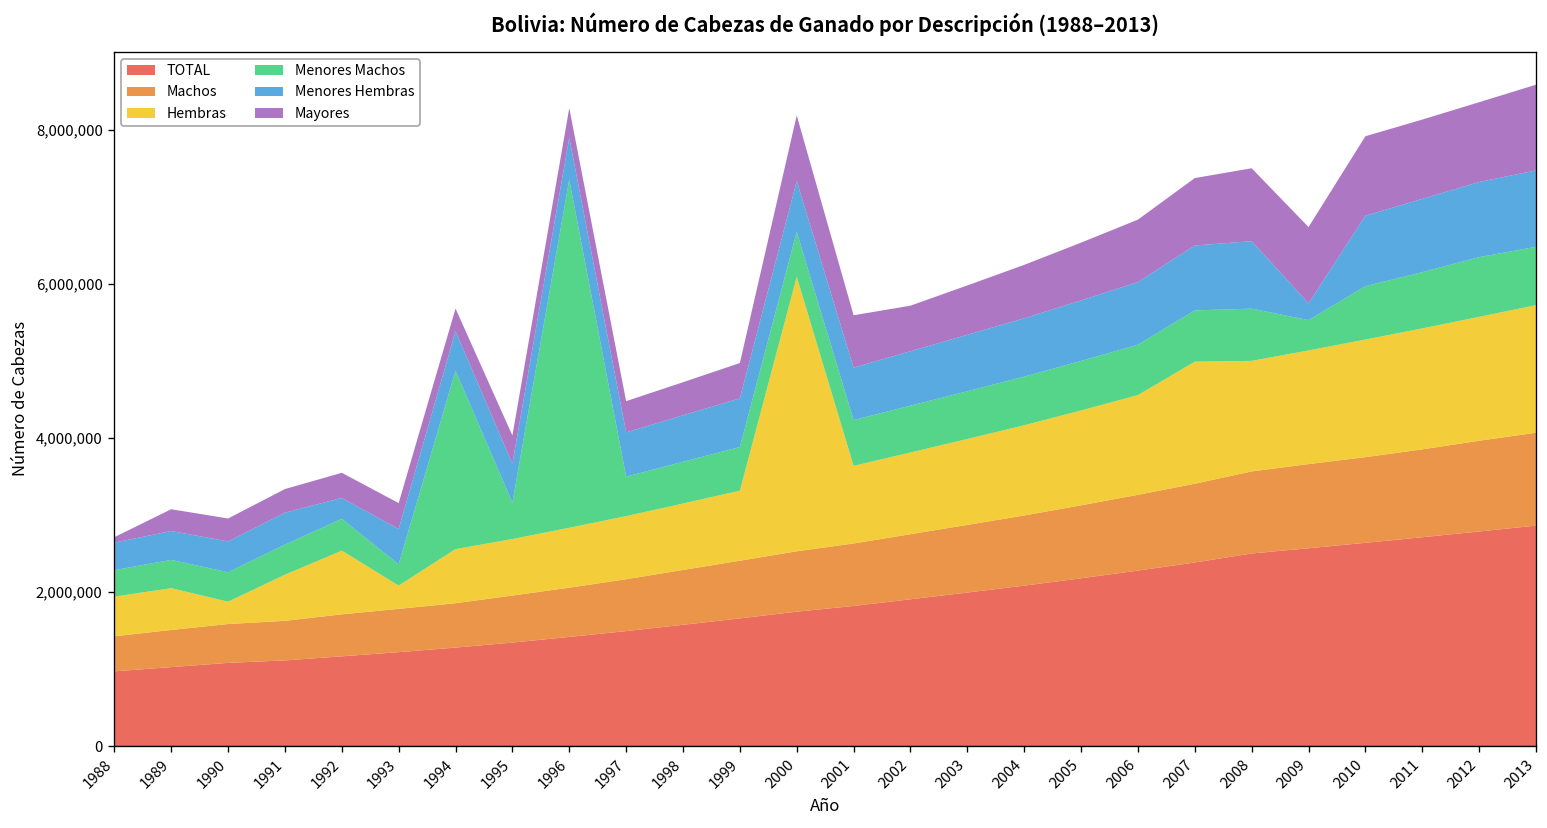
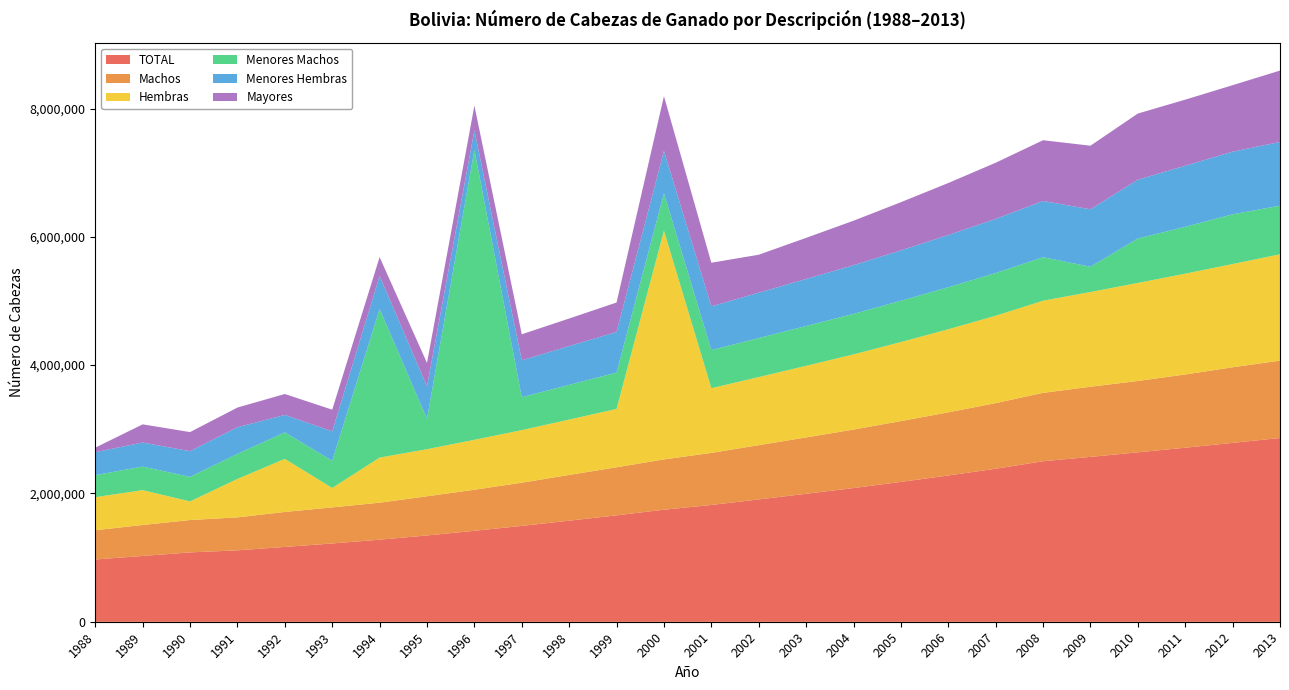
Menores Machos, 1993: 300,000 -> 400,000
Menores Hembras, 1996: 500,000 -> 300,000
Hembras, 2007: 1,600,000 -> 1,400,000
Menores Hembras, 2009: 200,000 -> 900,000
